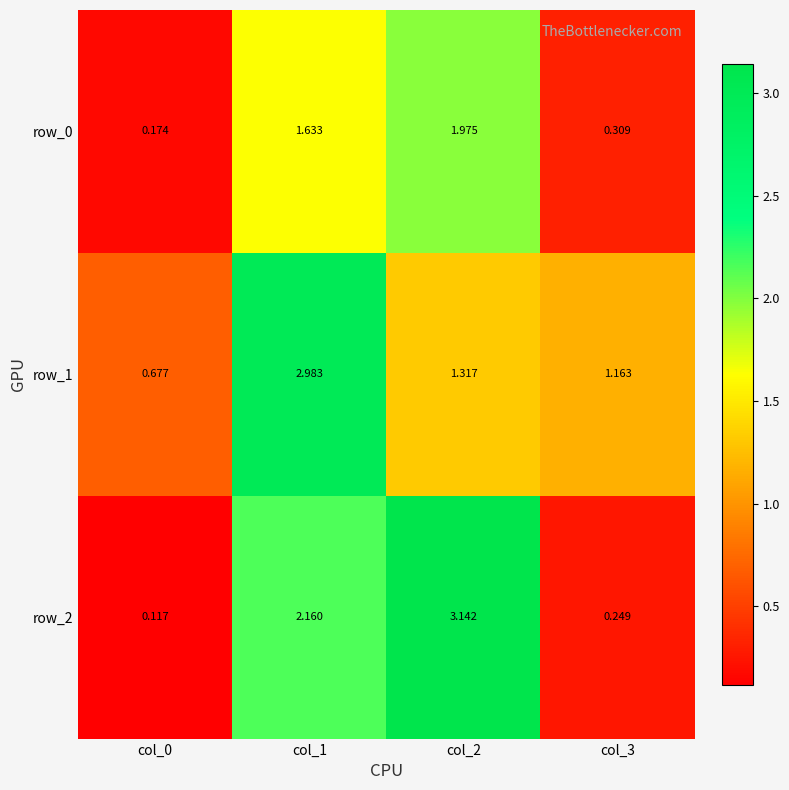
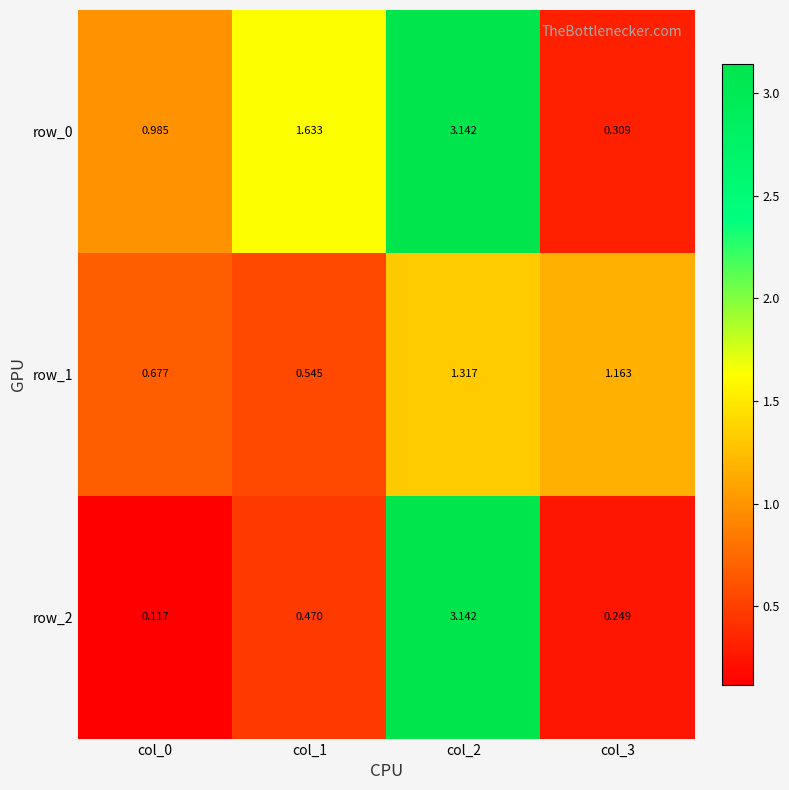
row_0, col_0: 0.174 -> 0.985
row_0, col_2: 1.975 -> 3.142
row_1, col_1: 2.983 -> 0.545
row_2, col_1: 2.160 -> 0.470
